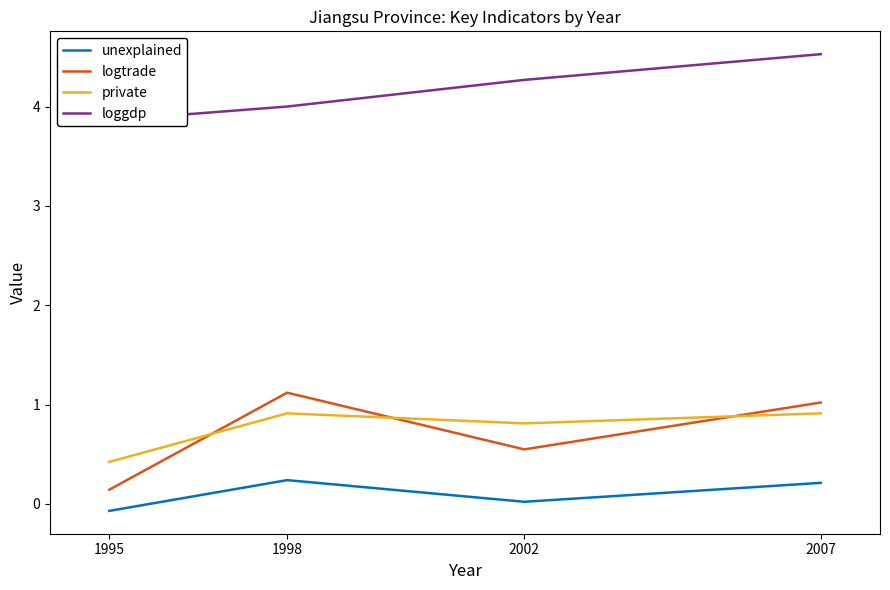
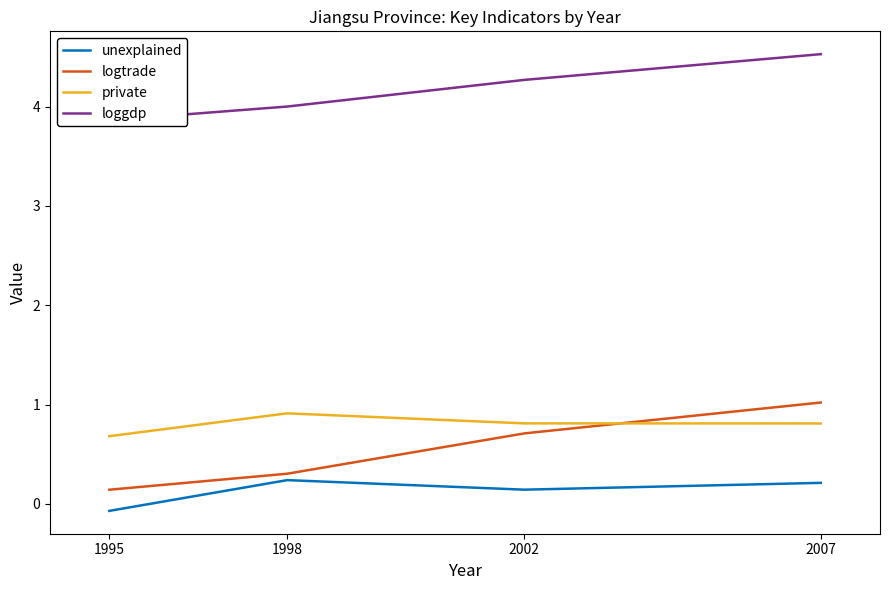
private, 1995: 0.4 -> 0.7
logtrade, 1998: 1.1 -> 0.3
unexplained, 2002: 0.0 -> 0.1
logtrade, 2002: 0.5 -> 0.7
private, 2007: 0.9 -> 0.8
